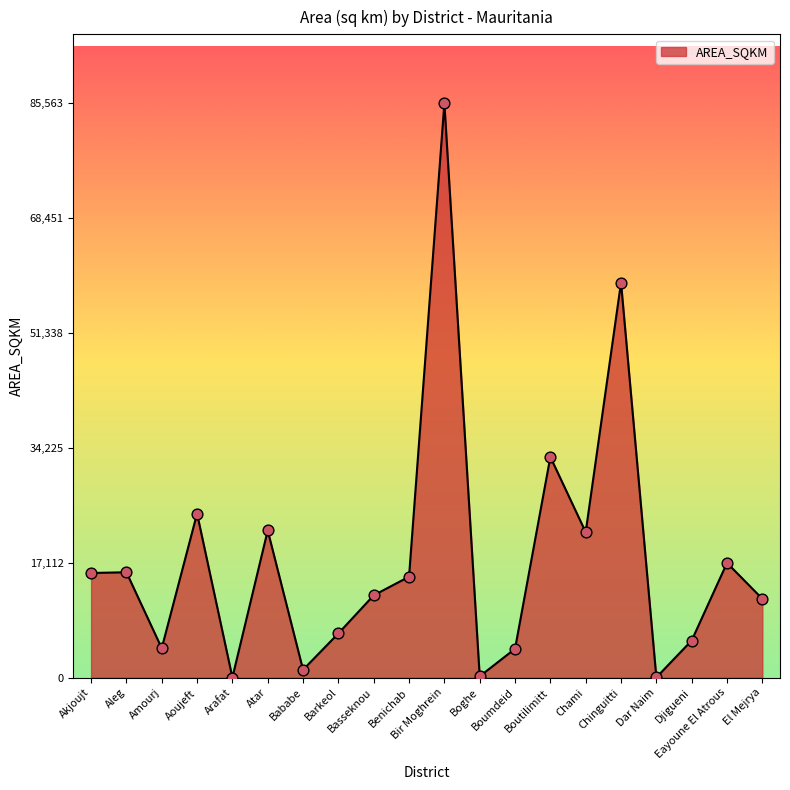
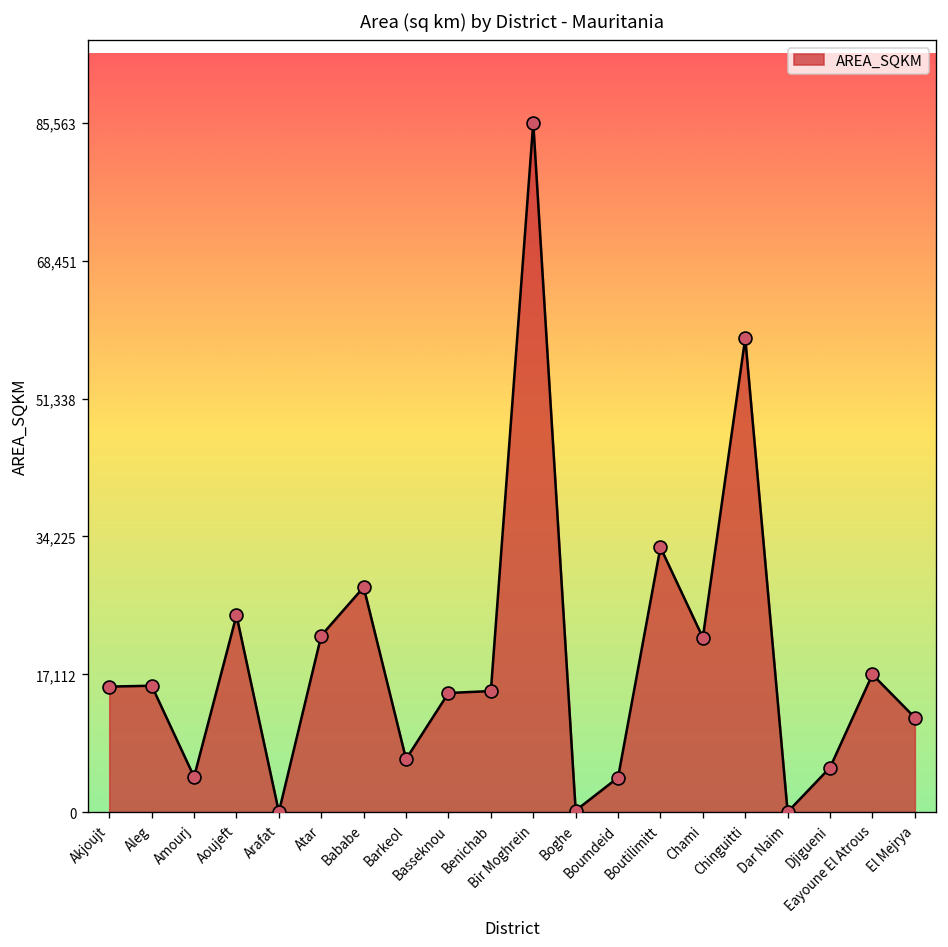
Bababe: 1,000 -> 28,000
Basseknou: 12,000 -> 15,000
